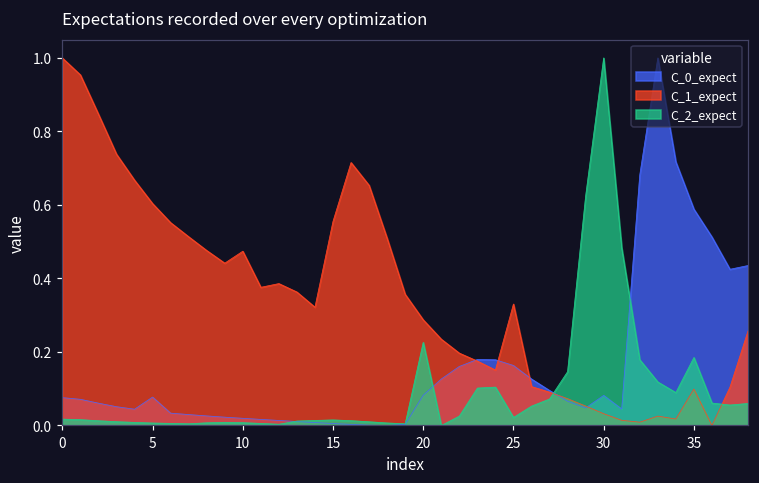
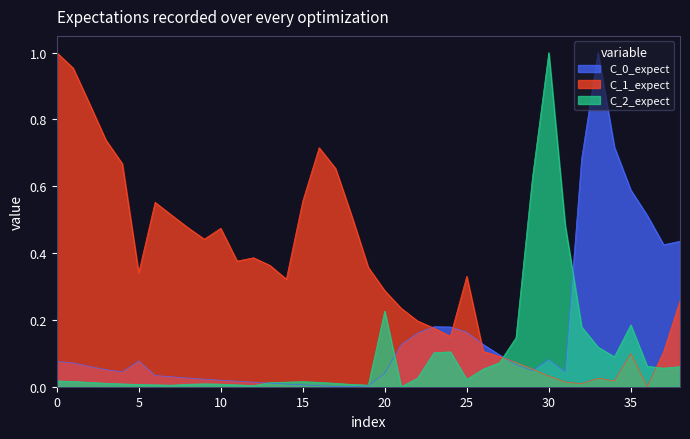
C_1_expect, 5: 0.60 -> 0.34
C_0_expect, 20: 0.08 -> 0.04
